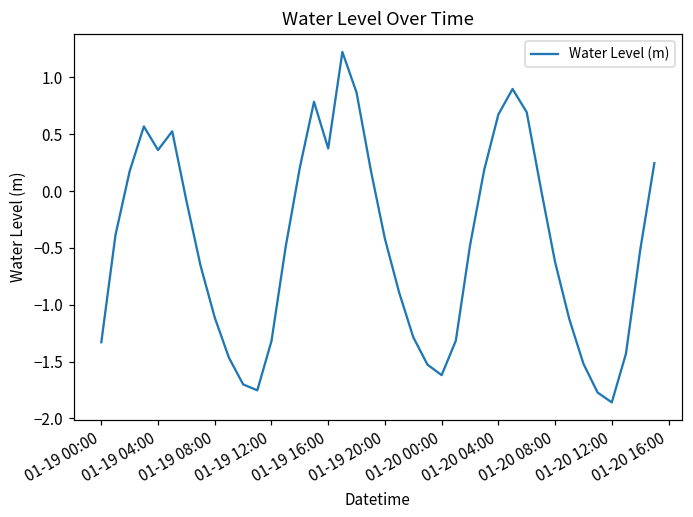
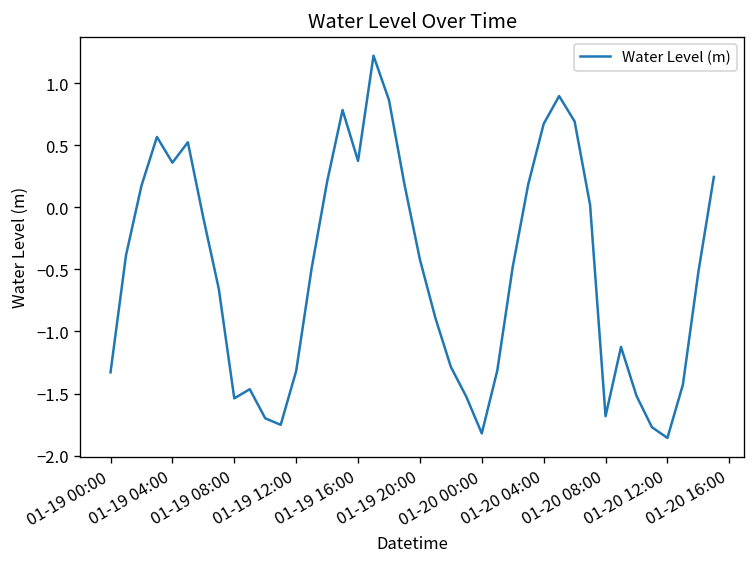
01-19 08:00: -1.11 -> -1.54
01-20 00:00: -1.62 -> -1.82
01-20 08:00: -0.62 -> -1.68
